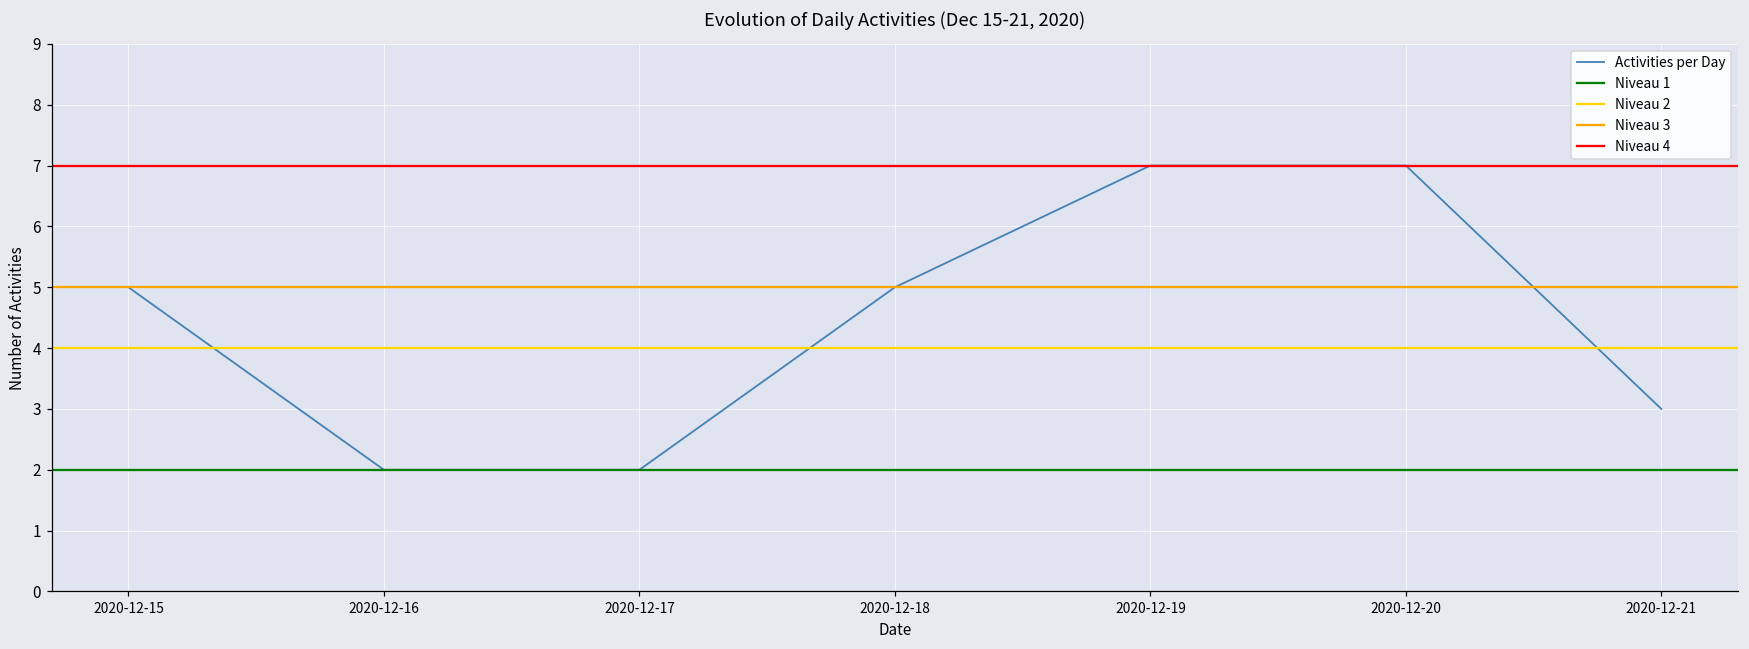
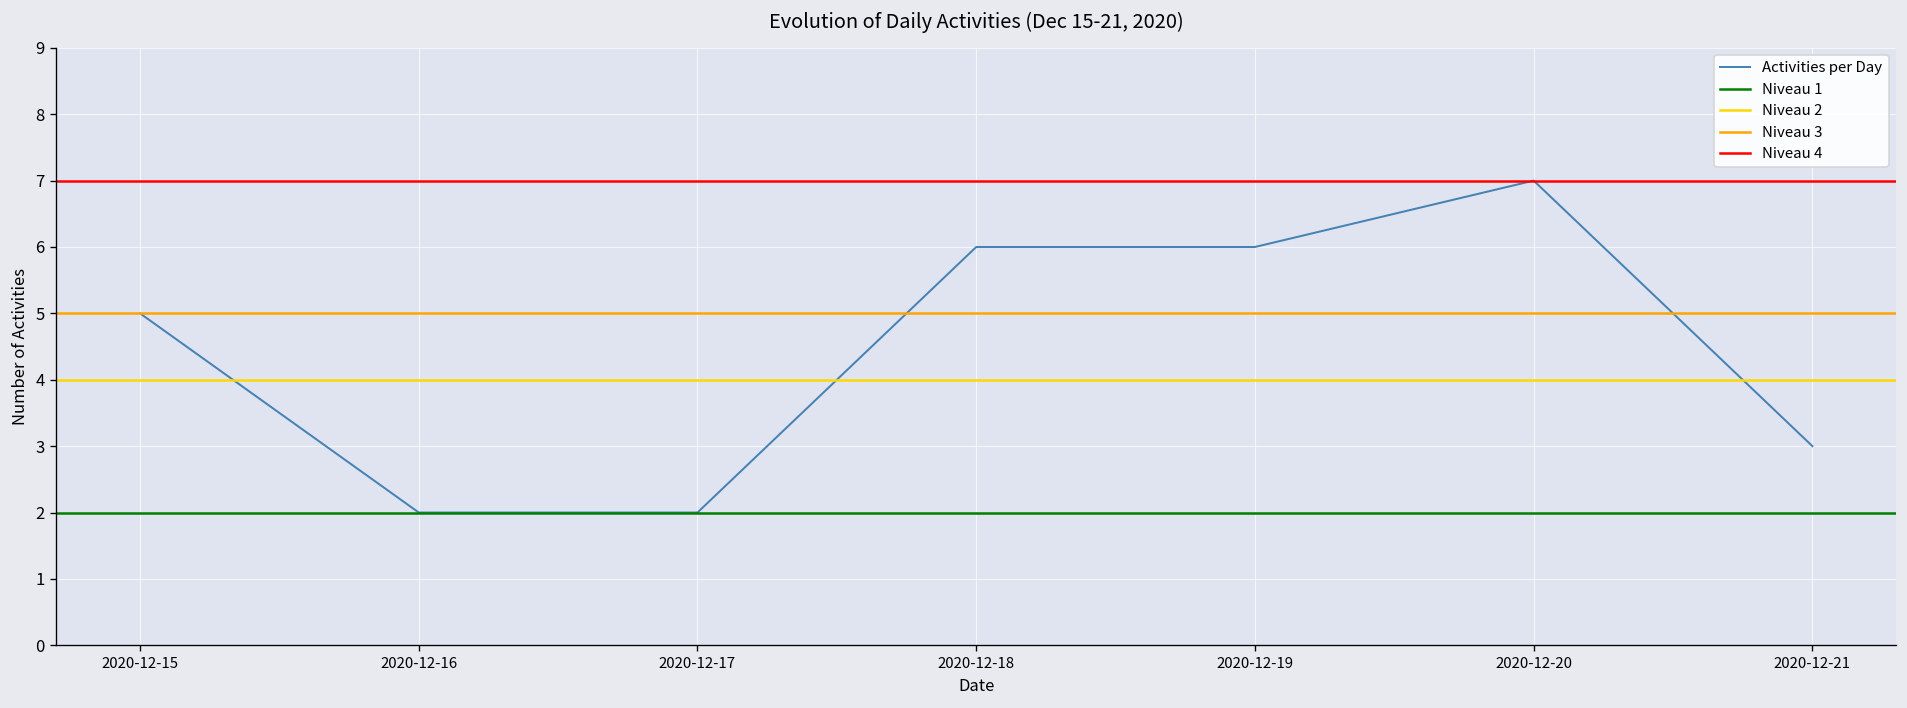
2020-12-18: 5 -> 6
2020-12-19: 7 -> 6
